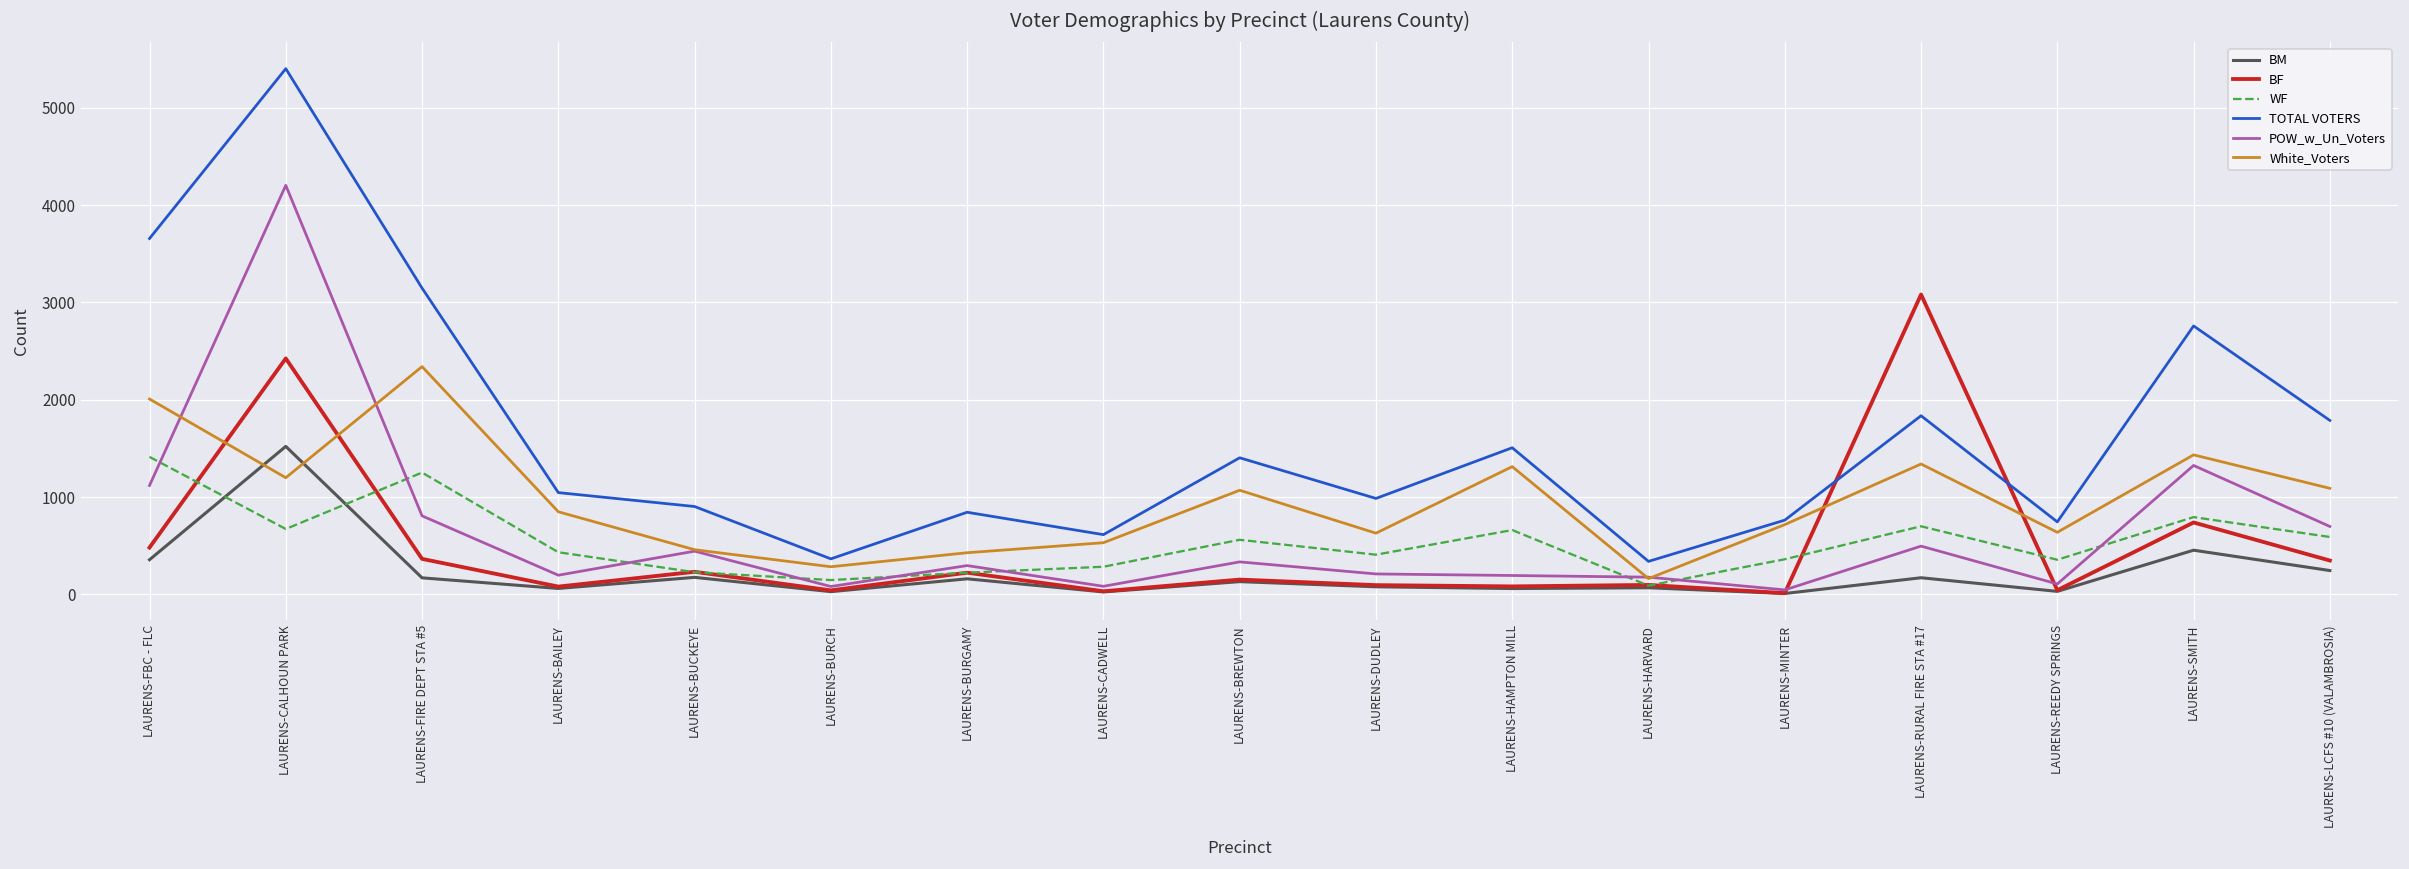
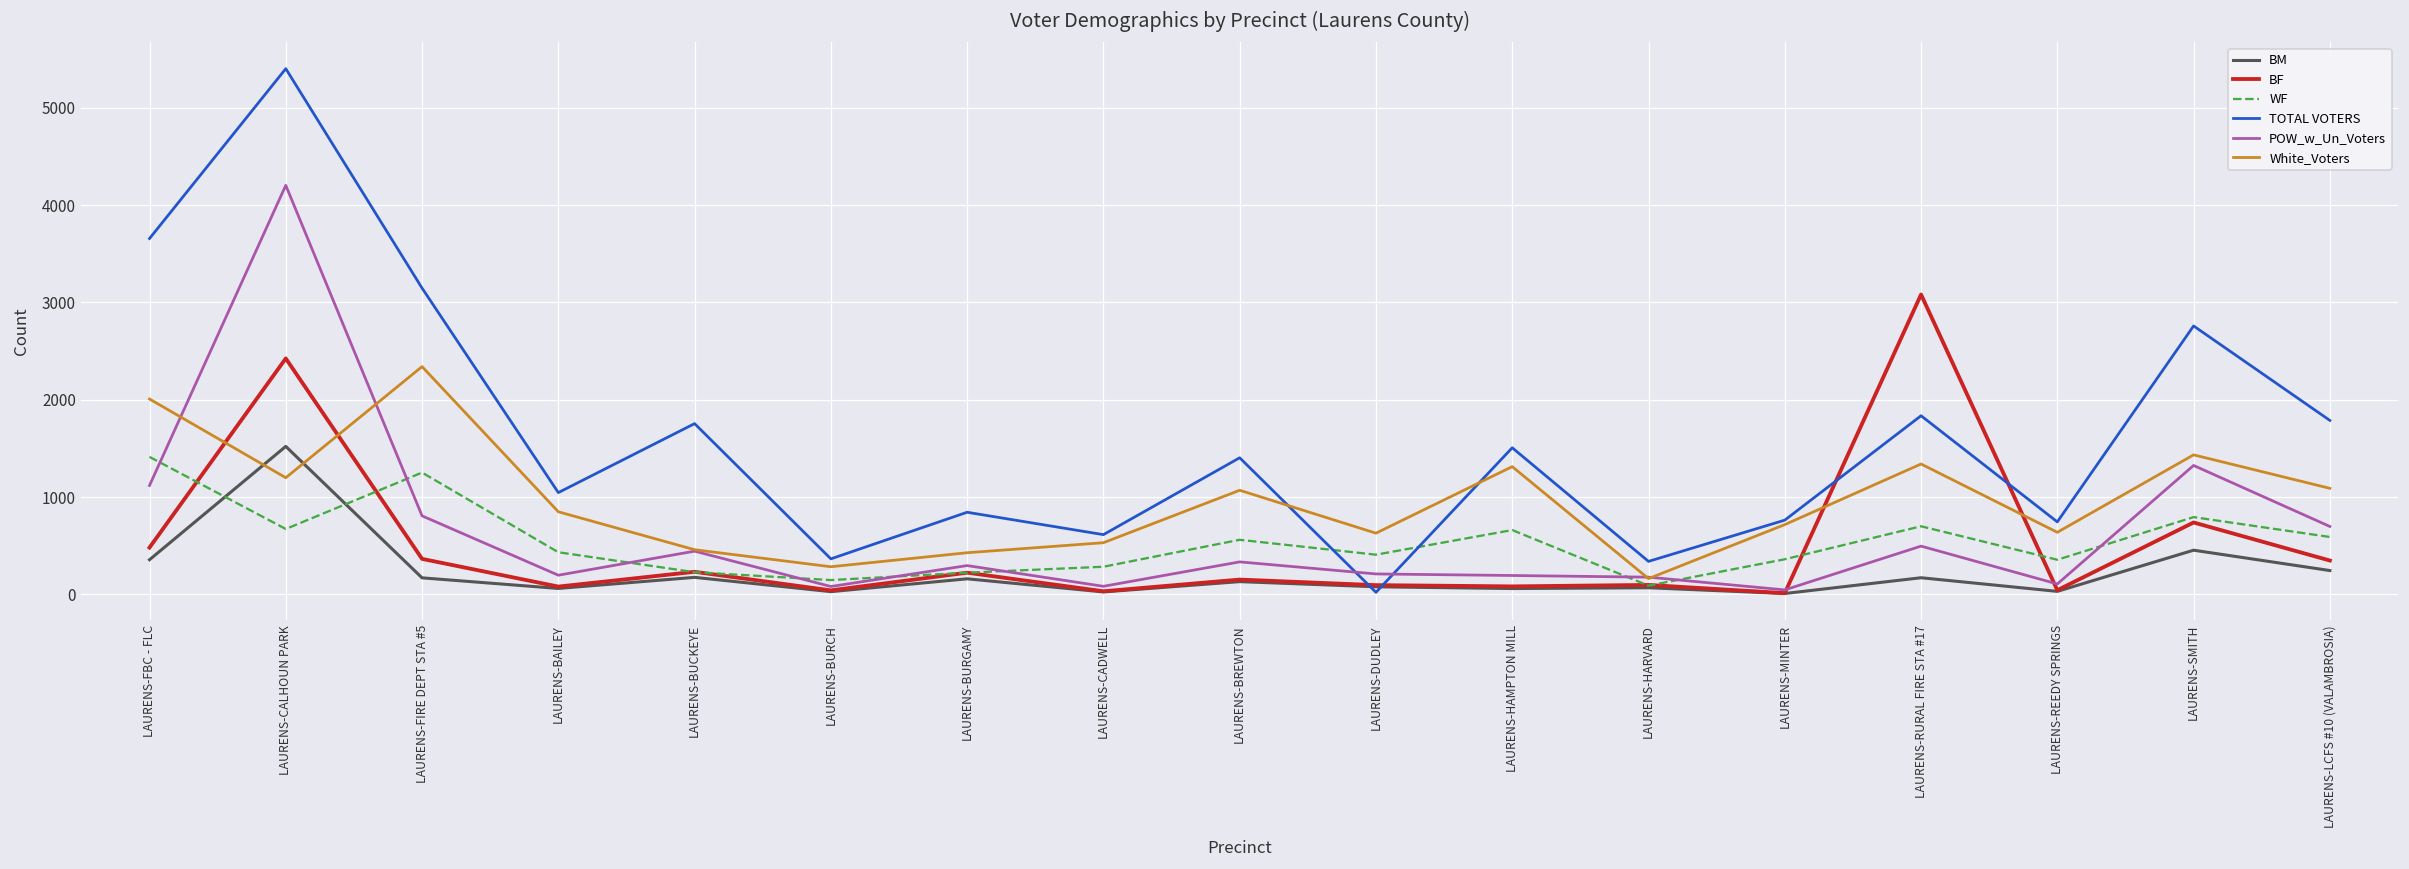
TOTAL VOTERS, LAURENS-BUCKEYE: 900 -> 1800
TOTAL VOTERS, LAURENS-DUDLEY: 1000 -> 0
